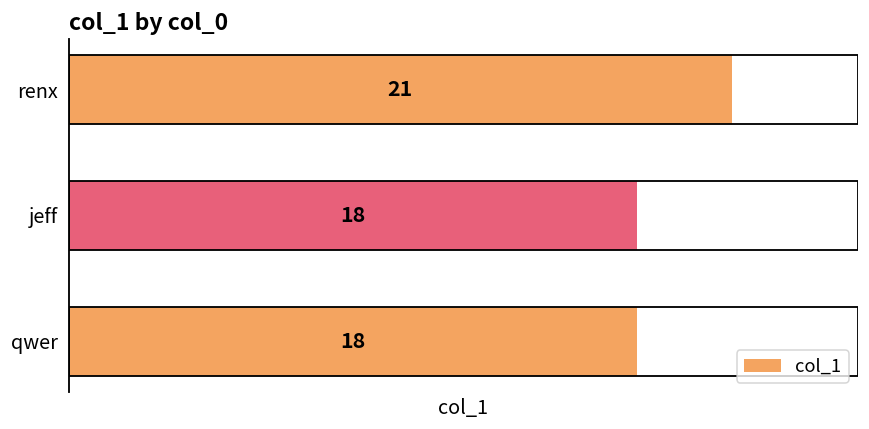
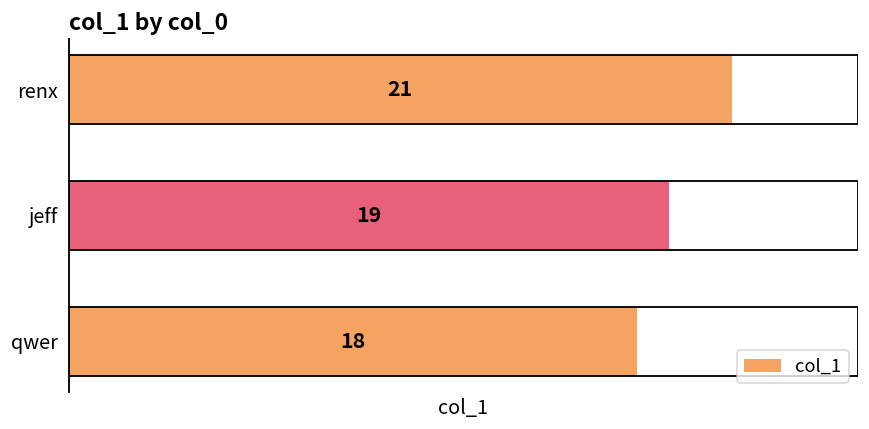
jeff: 18 -> 19
